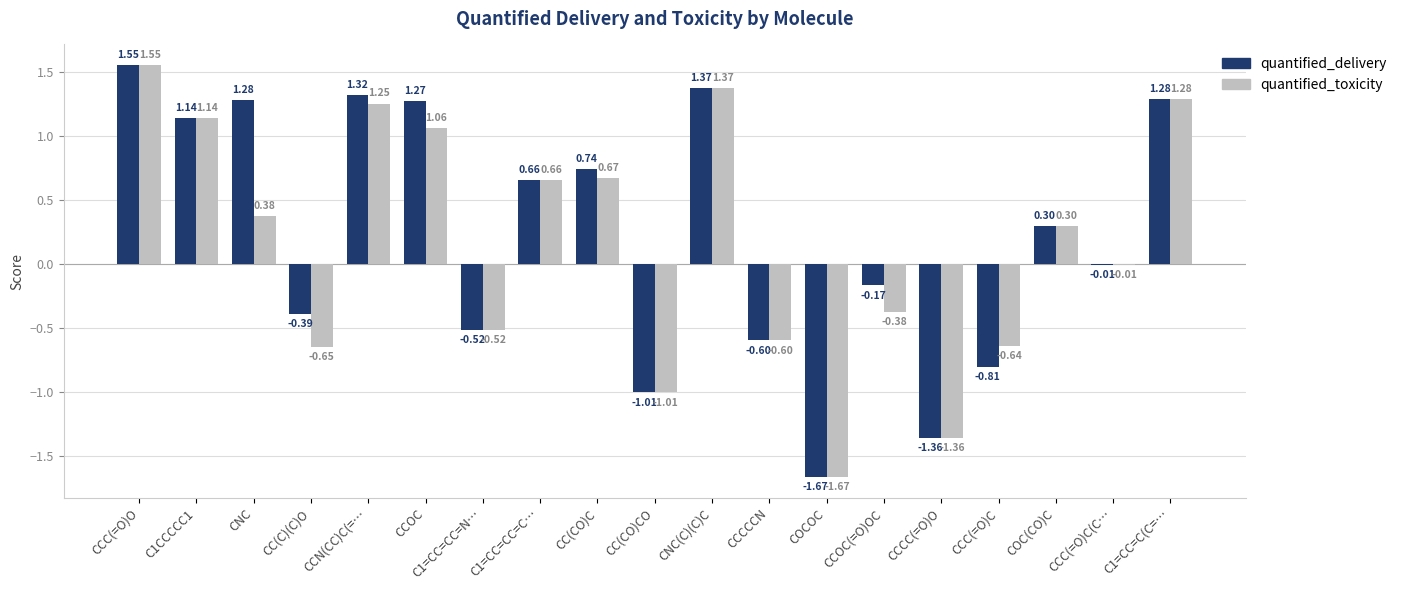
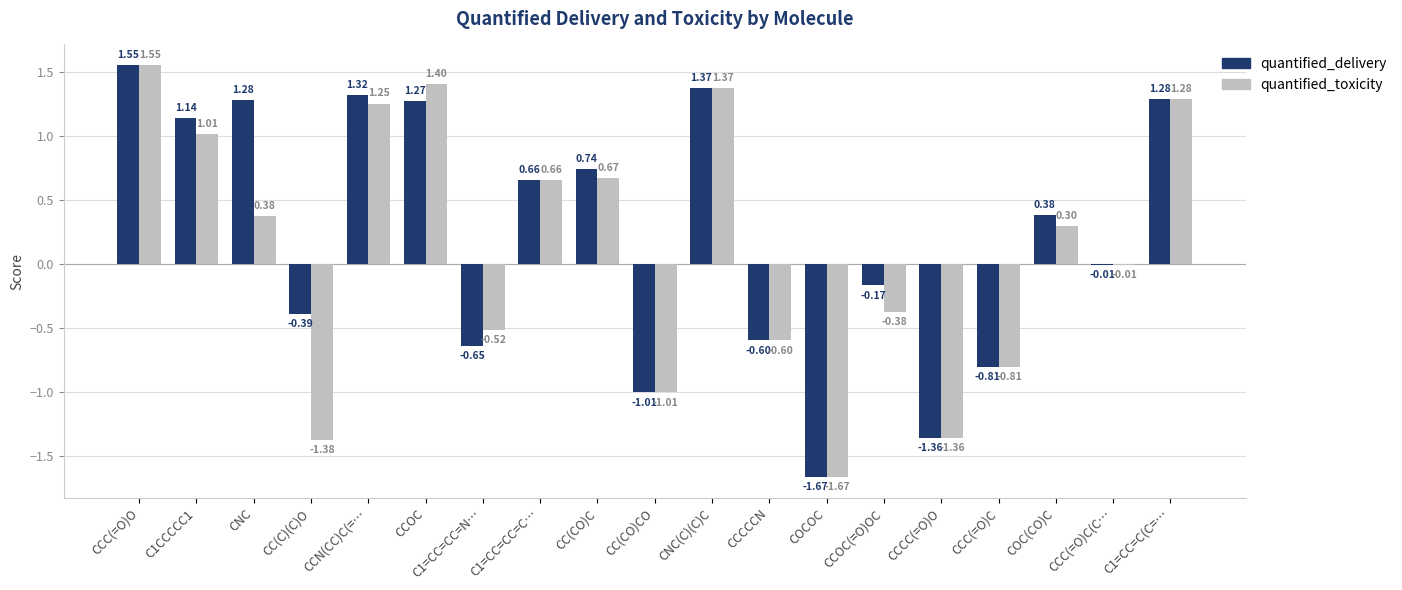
quantified_toxicity, C1CCCCC1: 1.14 -> 1.01
quantified_toxicity, CC(C)(C)O: -0.65 -> -1.38
quantified_toxicity, CCOC: 1.06 -> 1.40
quantified_delivery, C1=CC=CC=N…: -0.52 -> -0.65
quantified_toxicity, CCC(=O)C: -0.64 -> -0.81
quantified_delivery, COC(CO)C: 0.30 -> 0.38
